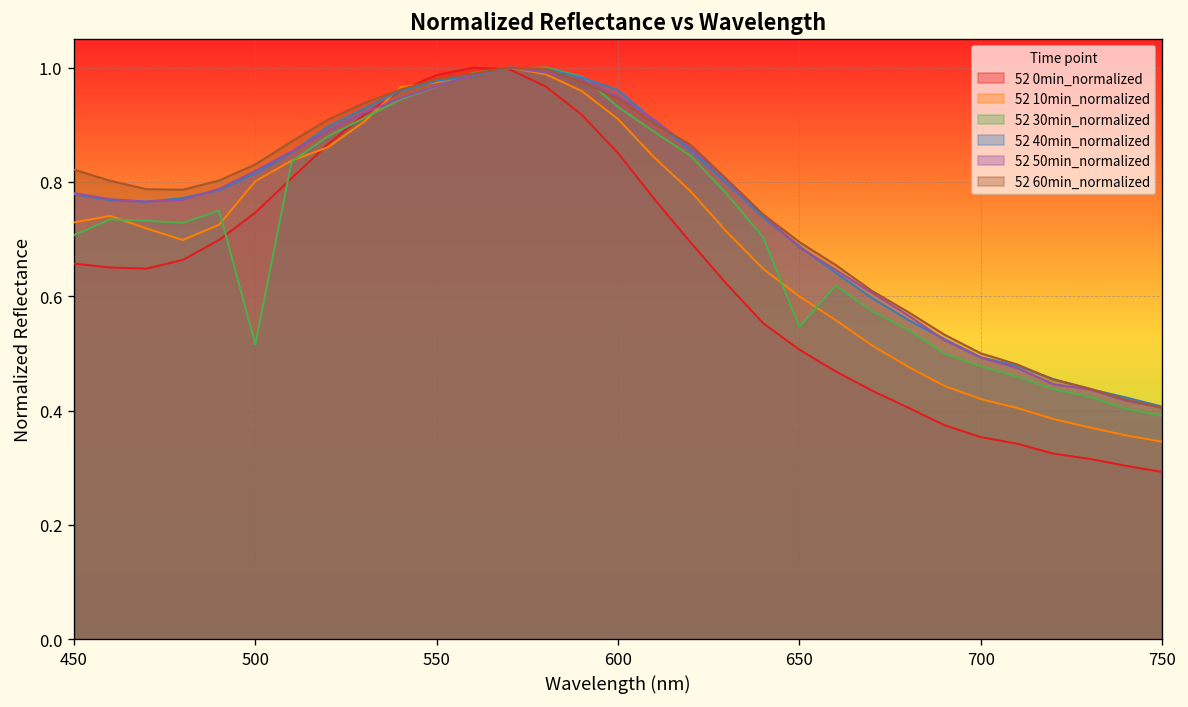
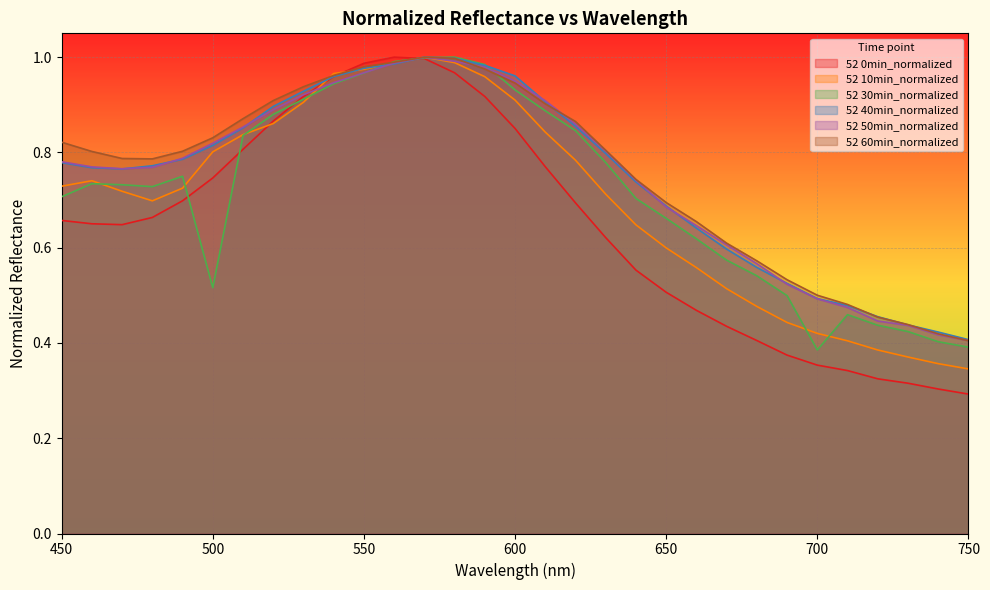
52 30min_normalized, 650: 0.55 -> 0.66
52 30min_normalized, 700: 0.48 -> 0.39
